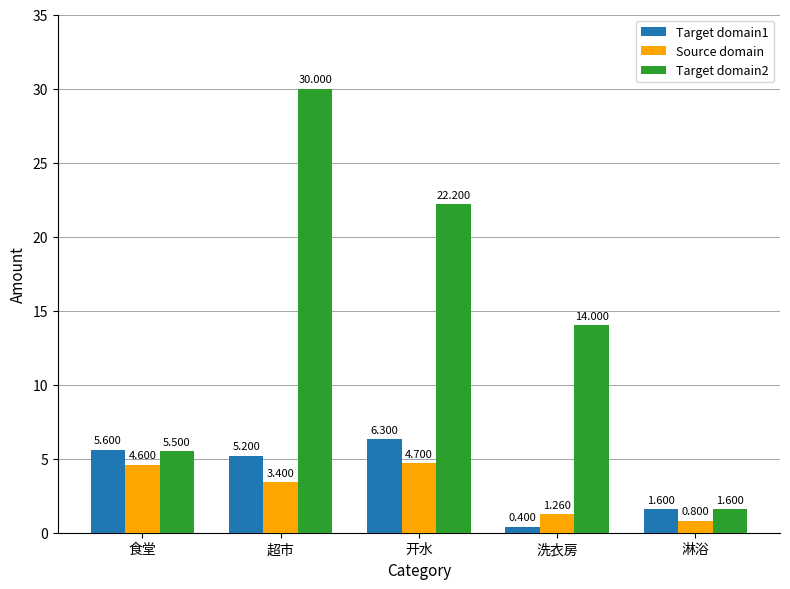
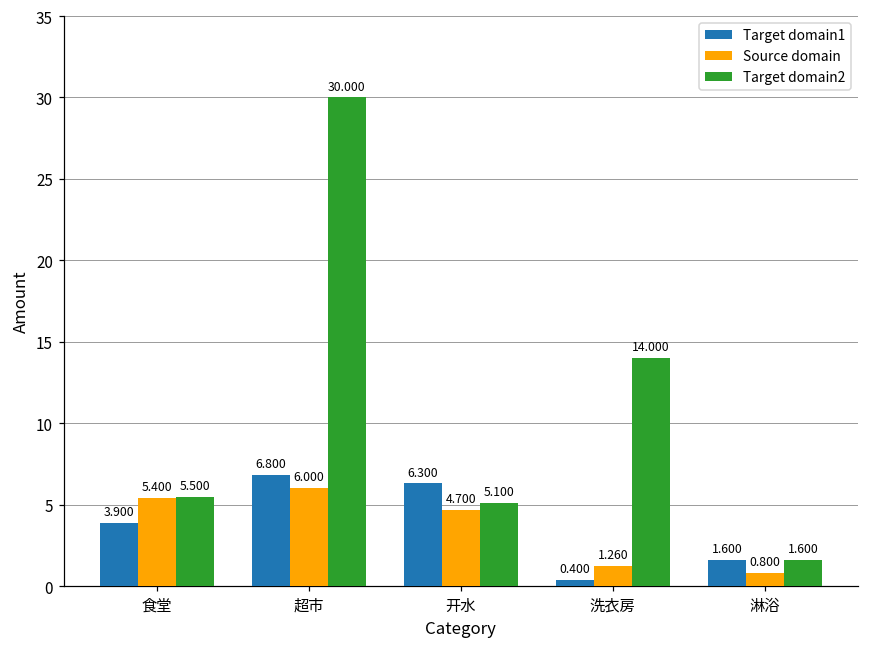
Target domain1, 食堂: 5.600 -> 3.900
Source domain, 食堂: 4.600 -> 5.400
Target domain1, 超市: 5.200 -> 6.800
Source domain, 超市: 3.400 -> 6.000
Target domain2, 开水: 22.200 -> 5.100
